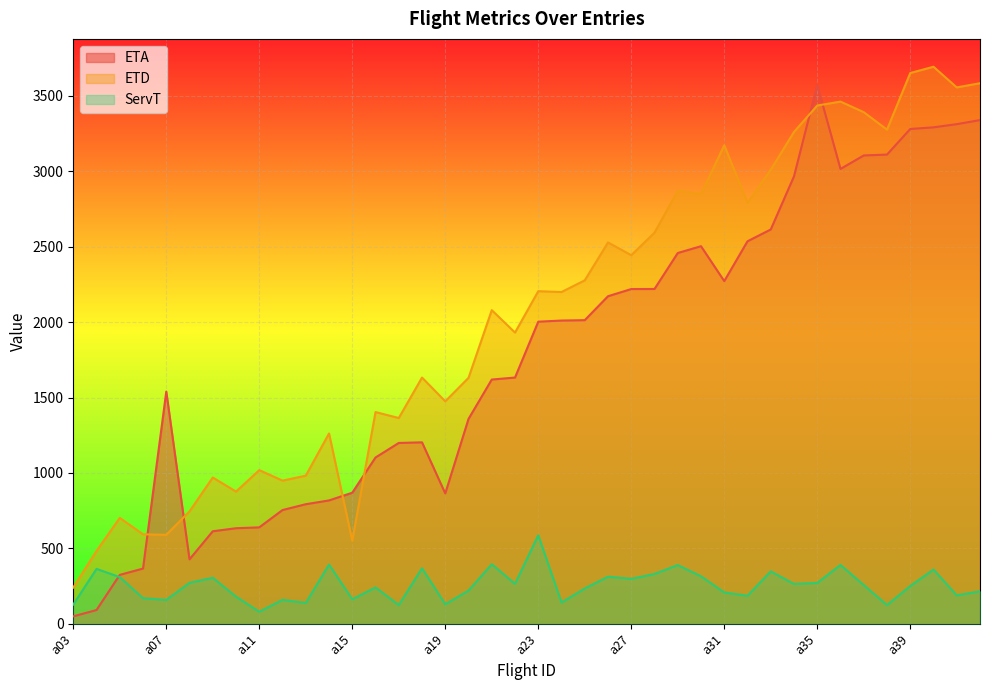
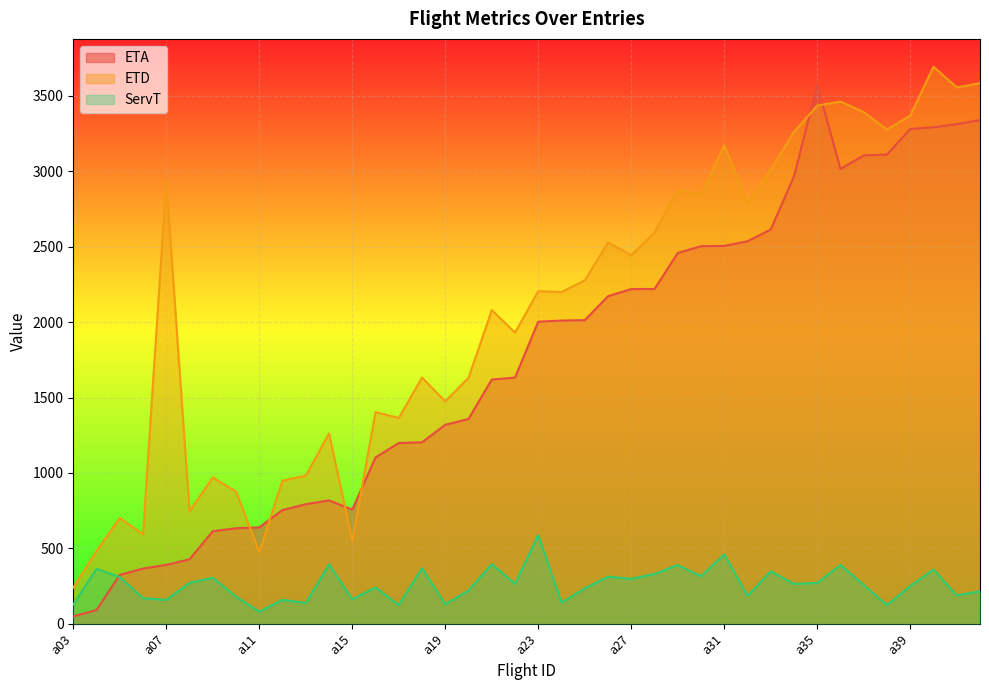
ETA, a07: 1540 -> 390
ETD, a07: 590 -> 2930
ETD, a11: 1020 -> 480
ETA, a15: 870 -> 760
ETA, a19: 860 -> 1320
ETA, a31: 2270 -> 2510
ServT, a31: 210 -> 460
ETD, a39: 3650 -> 3370
